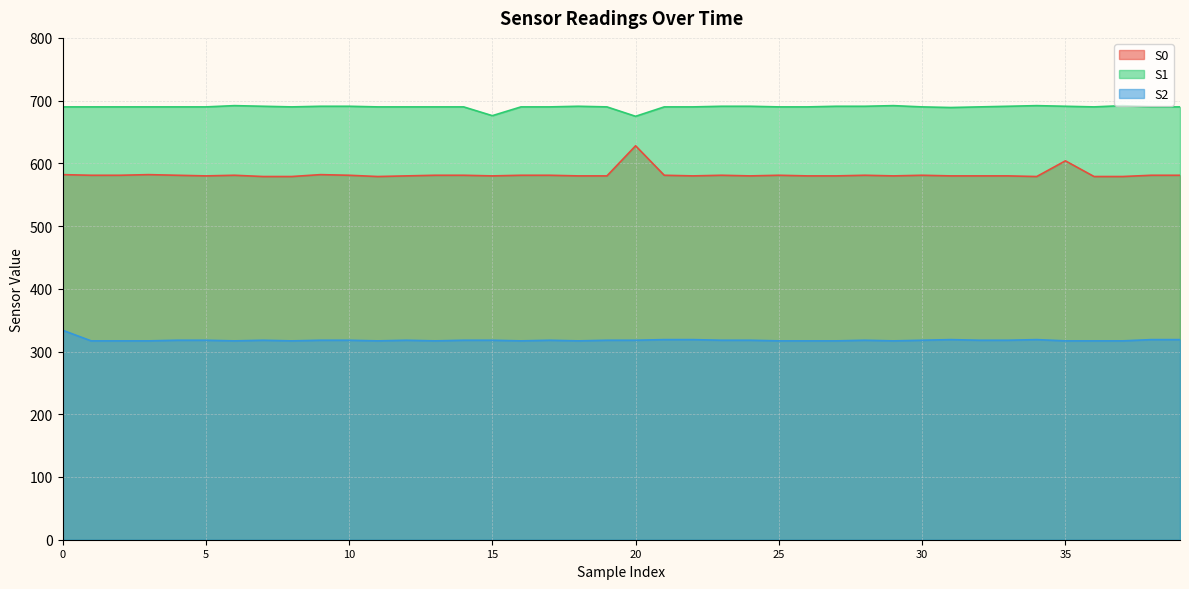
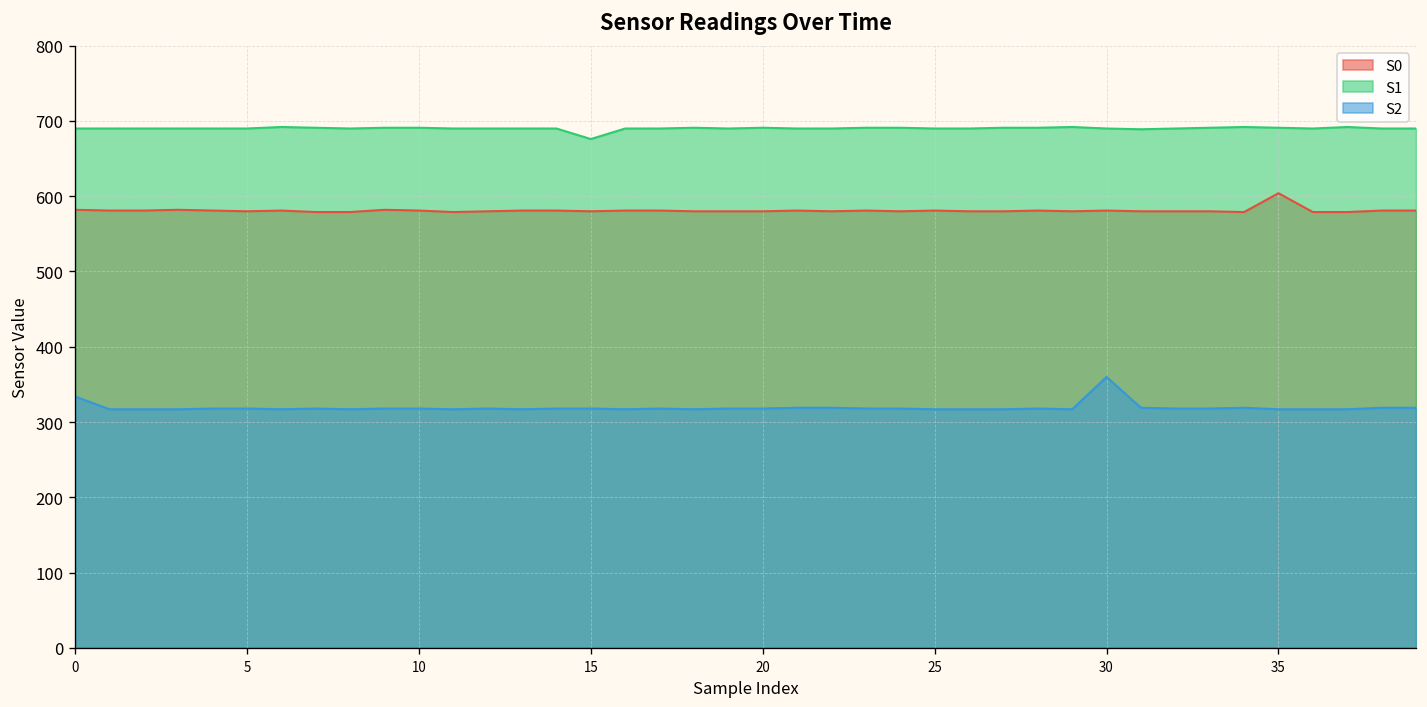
S0, 20: 630 -> 580
S1, 20: 680 -> 690
S2, 30: 320 -> 360
